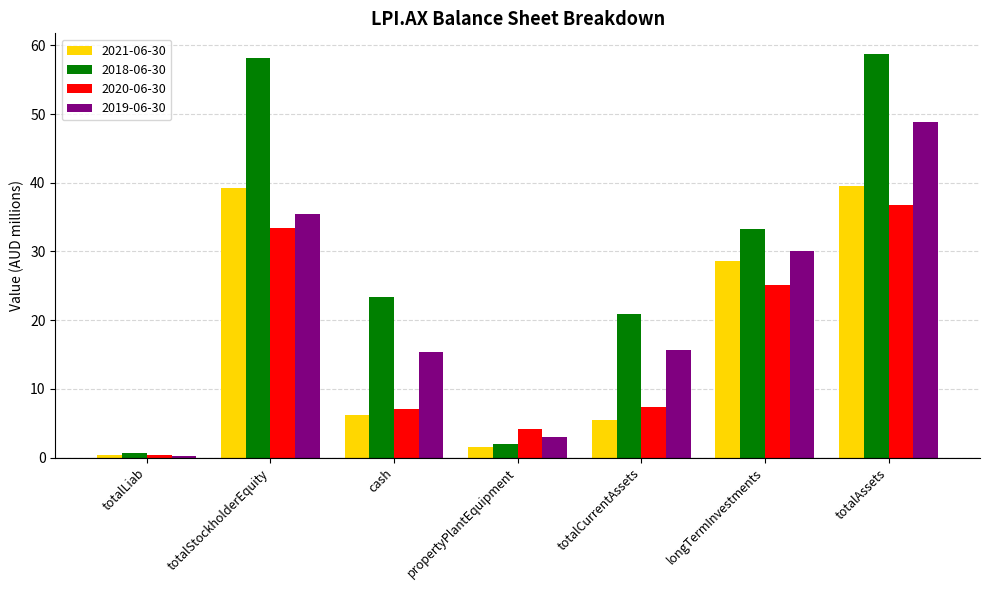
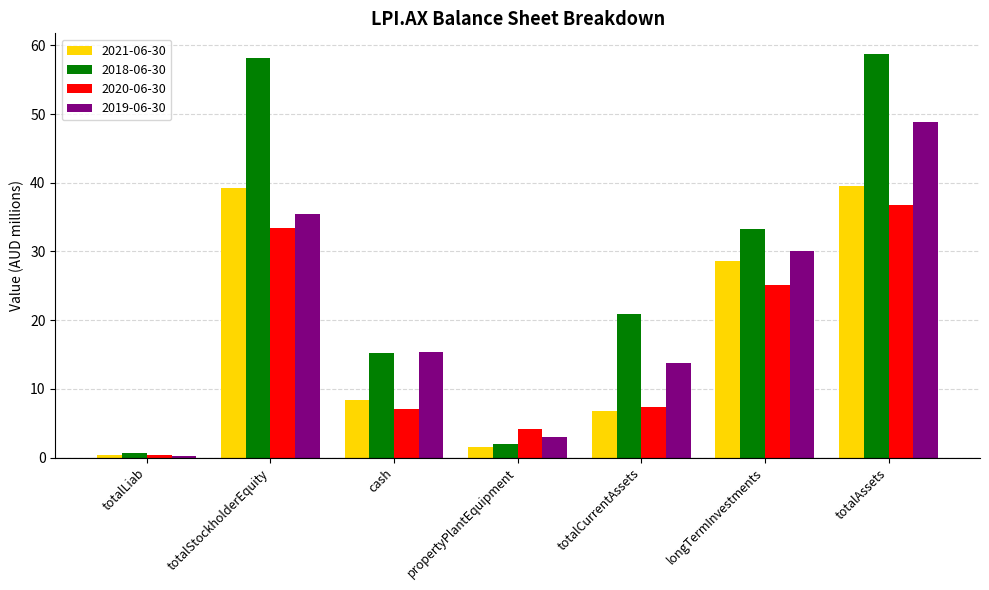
2021-06-30, cash: 6 -> 8
2018-06-30, cash: 23 -> 15
2021-06-30, totalCurrentAssets: 5 -> 7
2019-06-30, totalCurrentAssets: 16 -> 14
